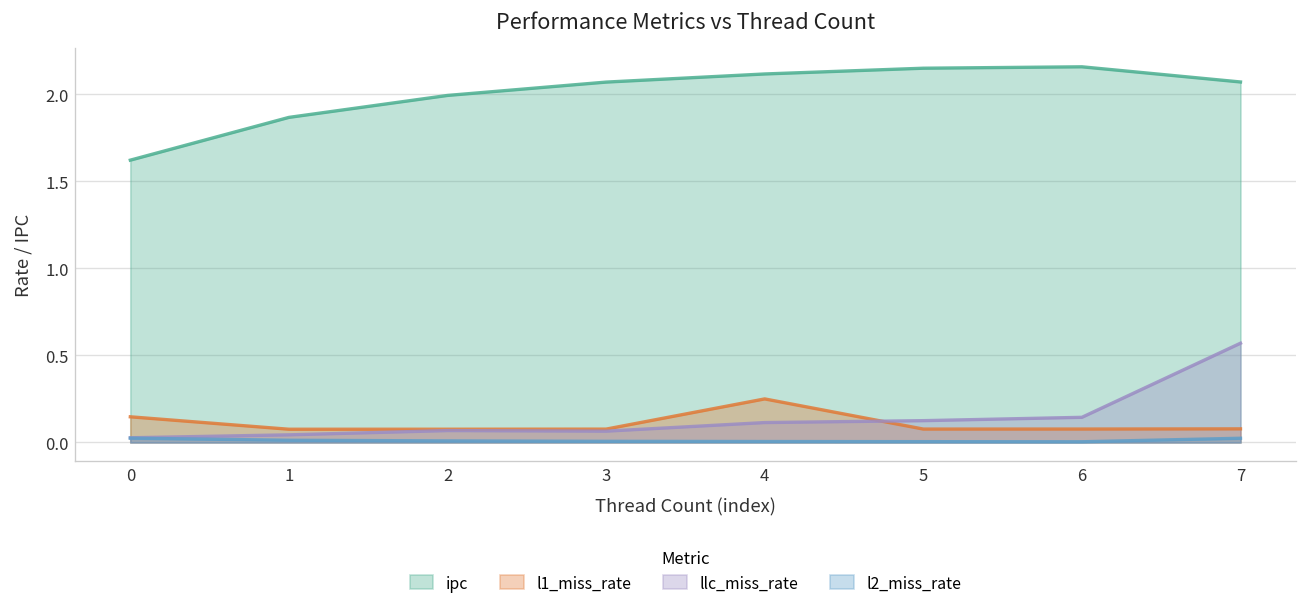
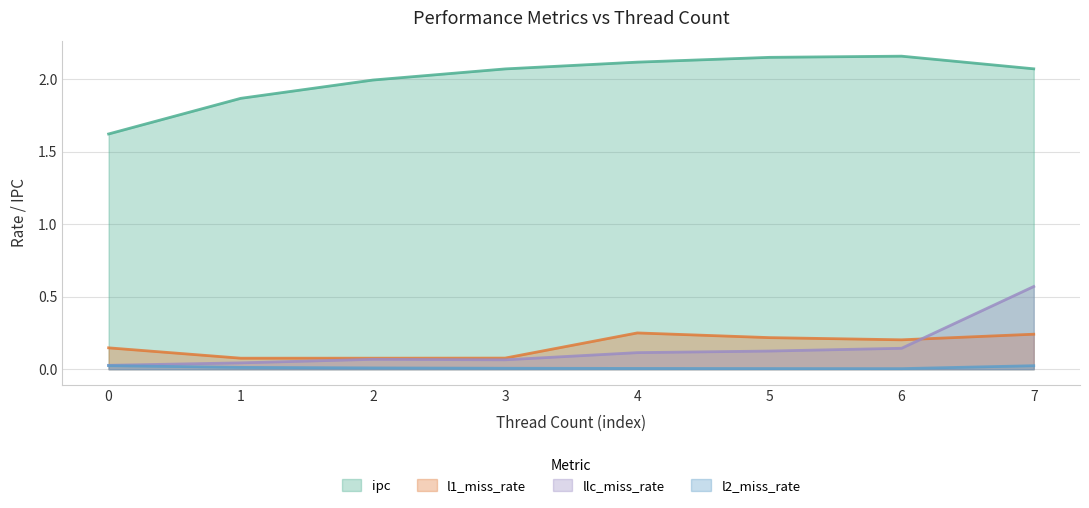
l1_miss_rate, 5: 0.08 -> 0.22
l1_miss_rate, 6: 0.08 -> 0.20
l1_miss_rate, 7: 0.08 -> 0.24
